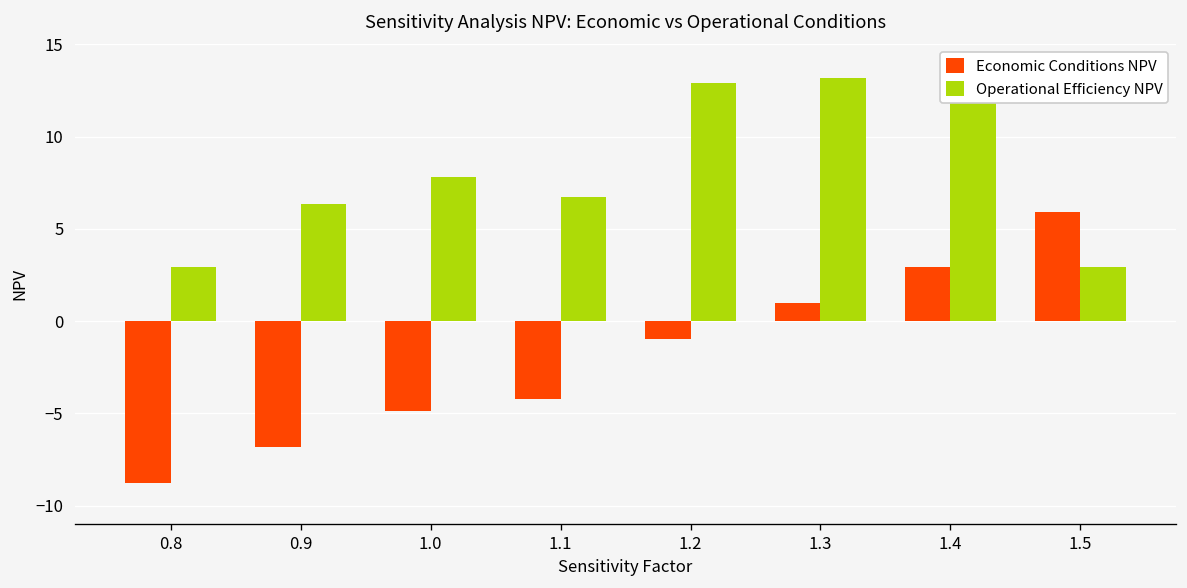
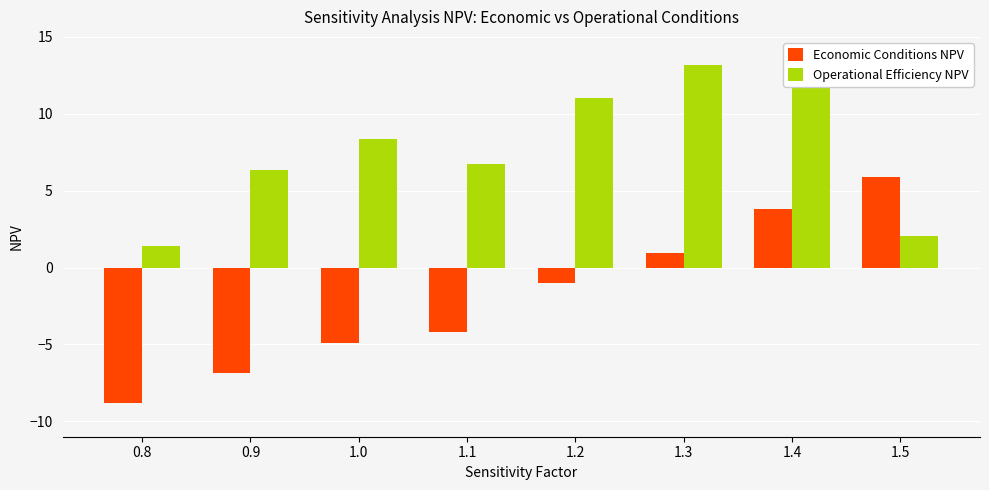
Operational Efficiency NPV, 0.8: 2.9 -> 1.4
Operational Efficiency NPV, 1.0: 7.8 -> 8.3
Operational Efficiency NPV, 1.2: 12.9 -> 11.1
Economic Conditions NPV, 1.4: 2.9 -> 3.8
Operational Efficiency NPV, 1.5: 2.9 -> 2.0
